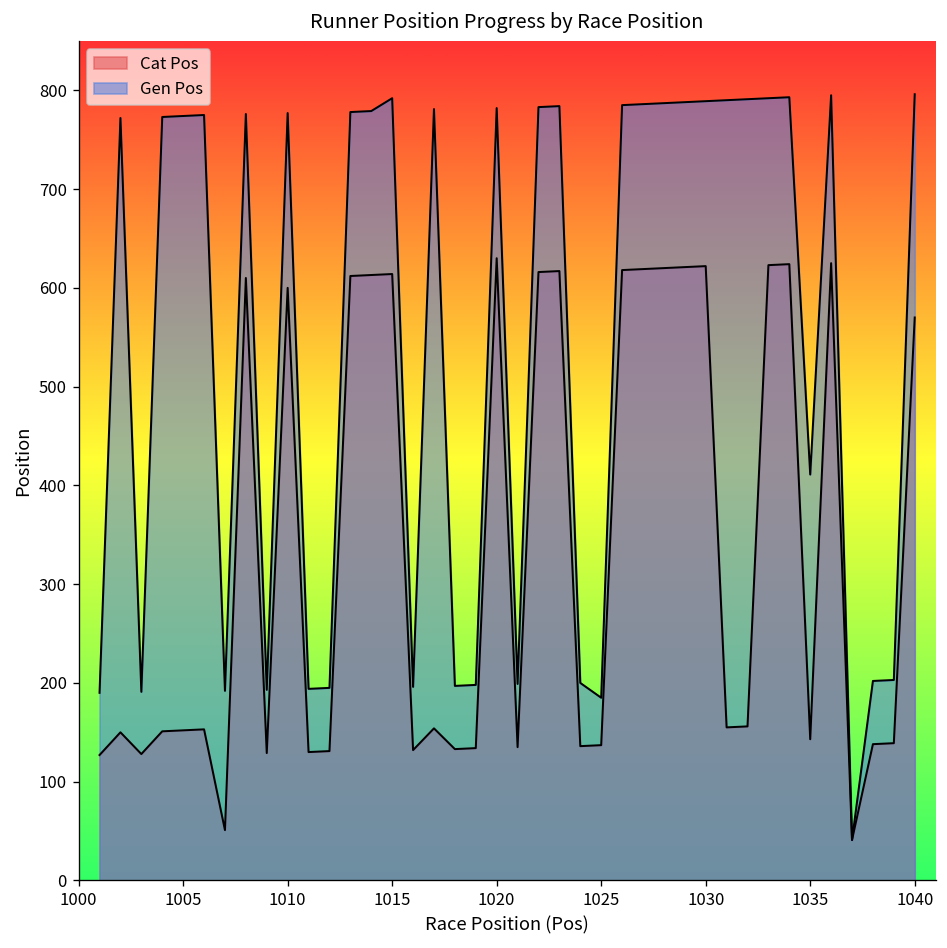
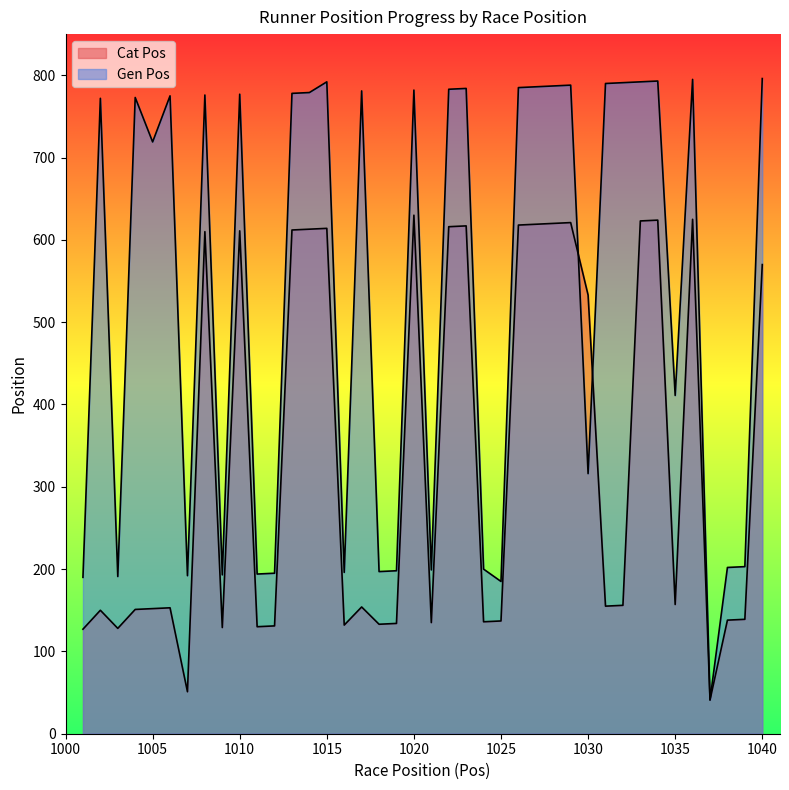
Gen Pos, 1005: 770 -> 720
Cat Pos, 1010: 600 -> 610
Cat Pos, 1030: 620 -> 530
Gen Pos, 1030: 790 -> 320
Cat Pos, 1035: 140 -> 160
